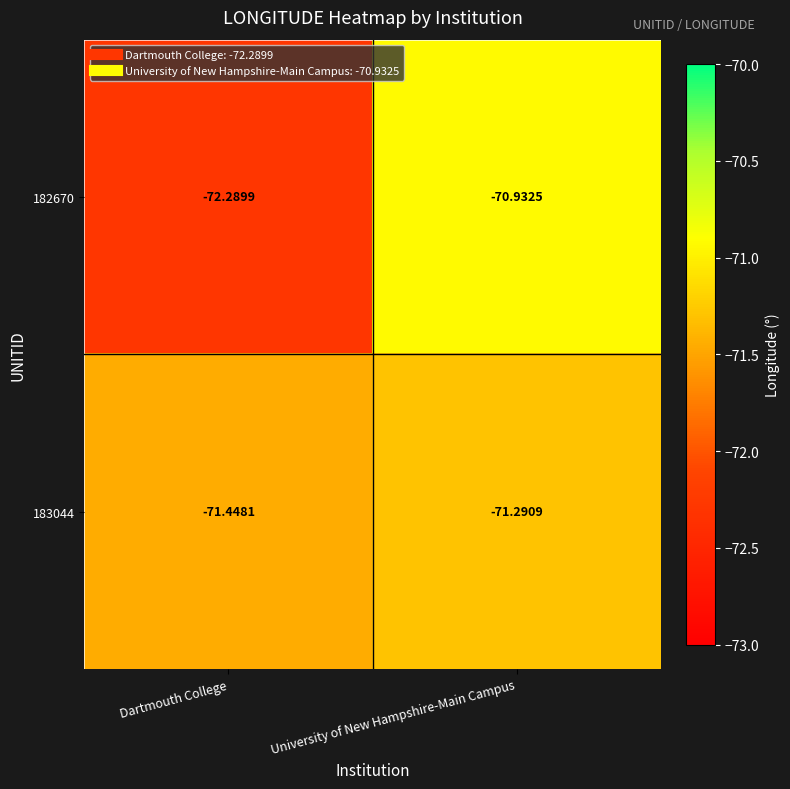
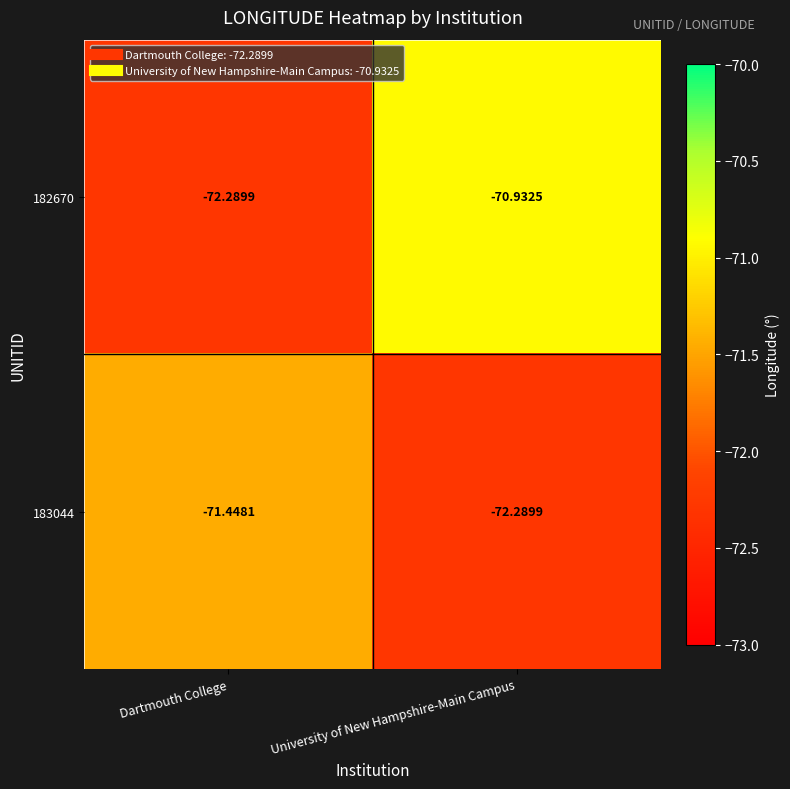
183044, University of New Hampshire-Main Campus: -71.2909 -> -72.2899
